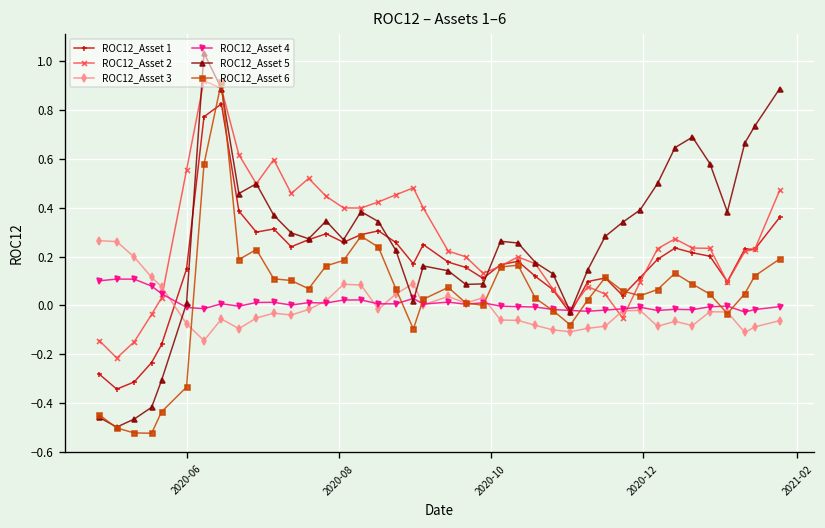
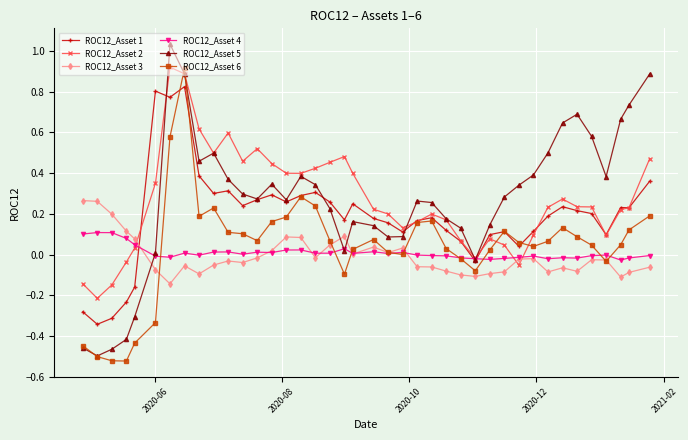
ROC12_Asset 1, 2020-06: 0.15 -> 0.80
ROC12_Asset 2, 2020-06: 0.55 -> 0.35
